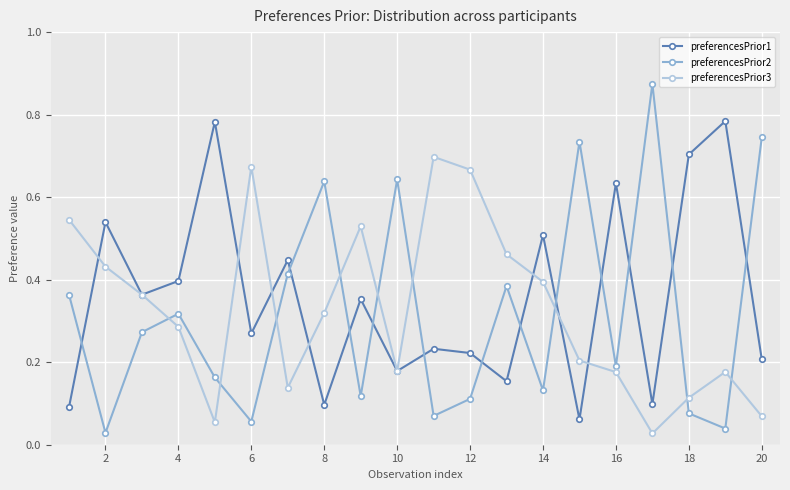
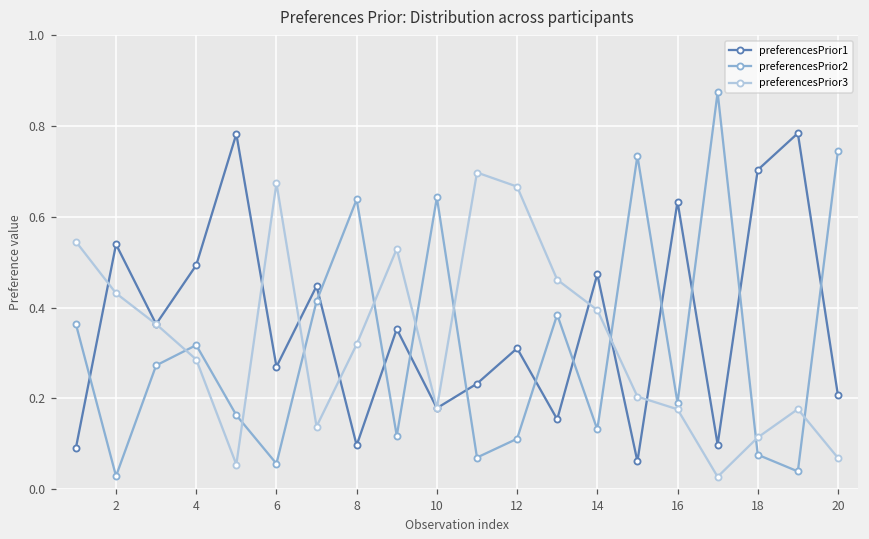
preferencesPrior1, 4: 0.40 -> 0.49
preferencesPrior1, 12: 0.22 -> 0.31
preferencesPrior1, 14: 0.51 -> 0.47
